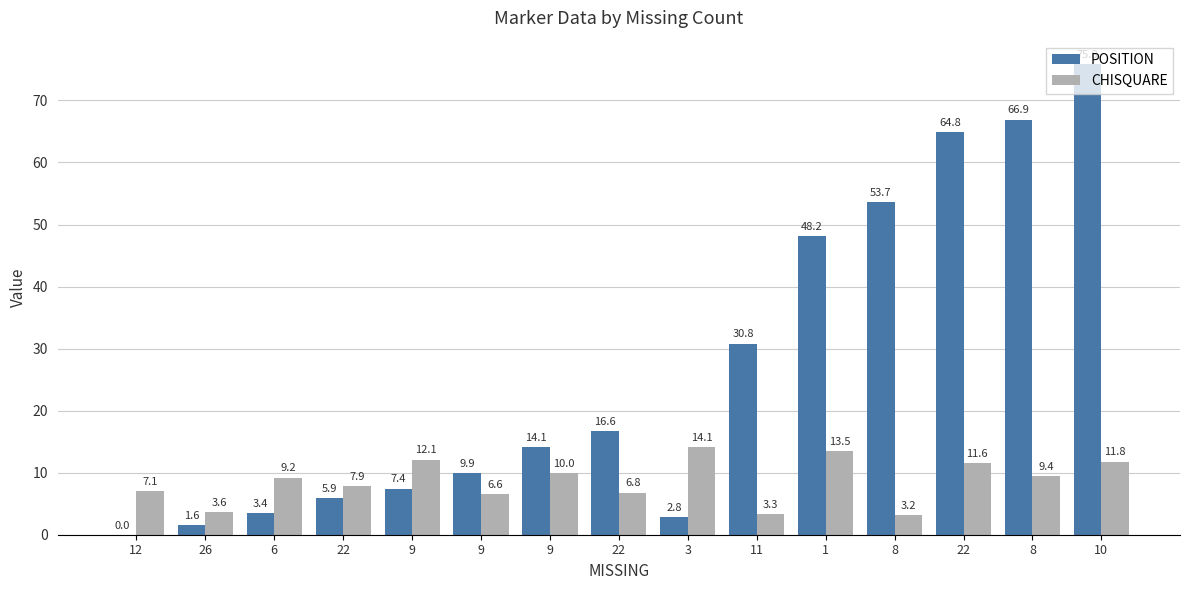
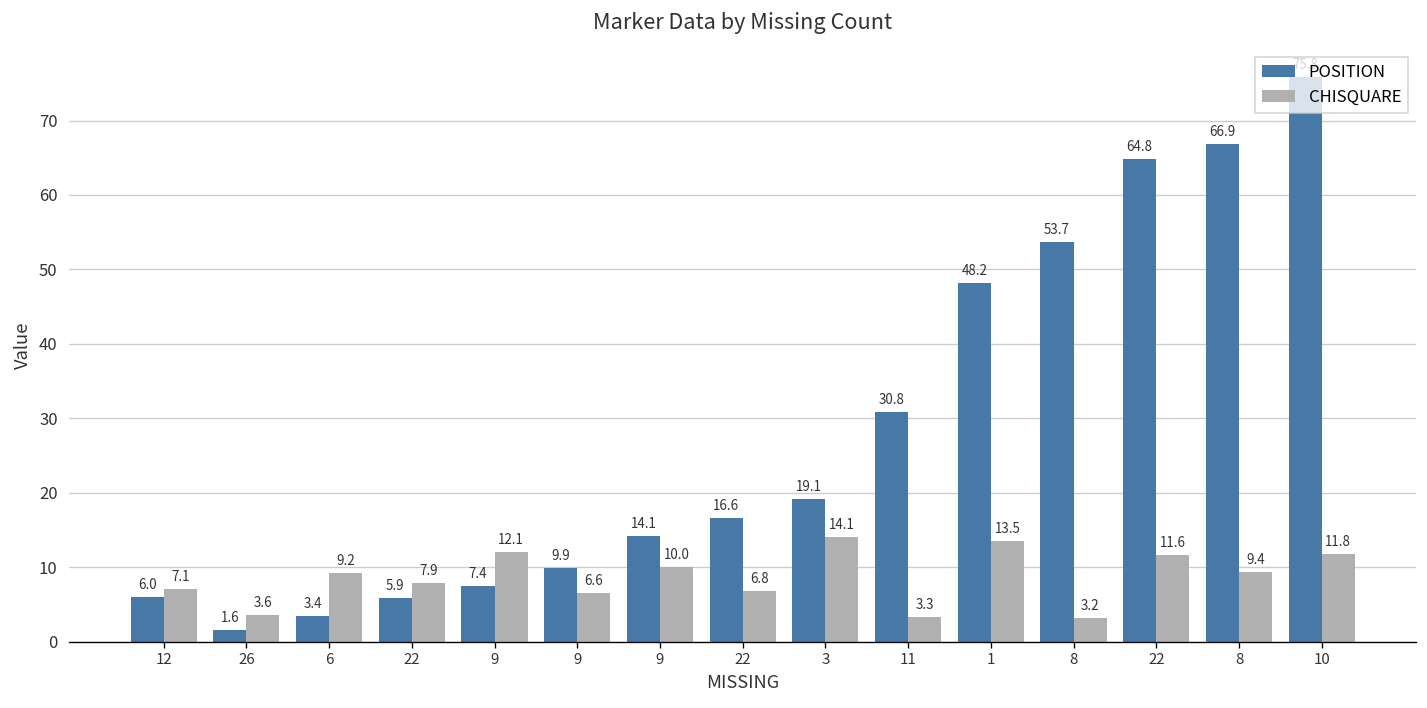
POSITION, 12: 0.0 -> 6.0
POSITION, 3: 2.8 -> 19.1
